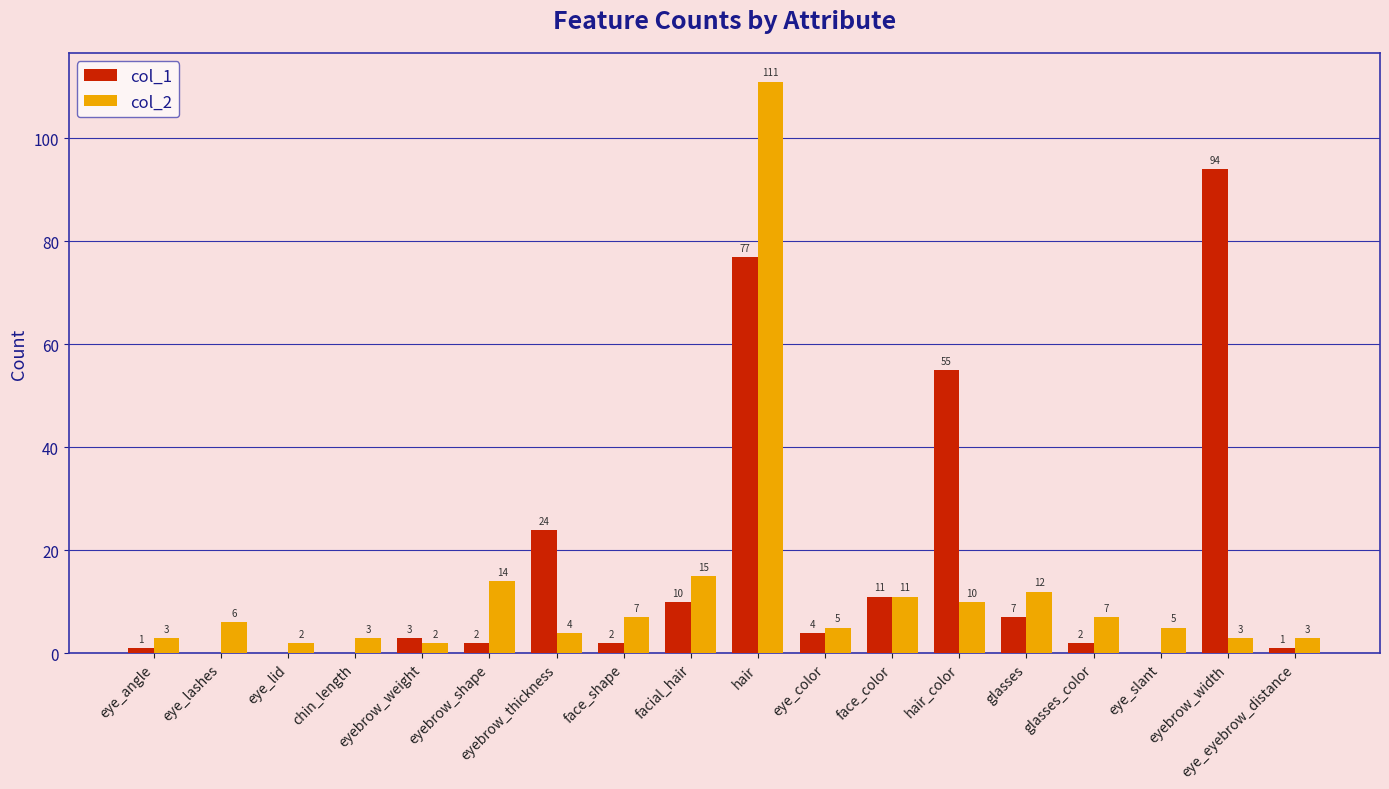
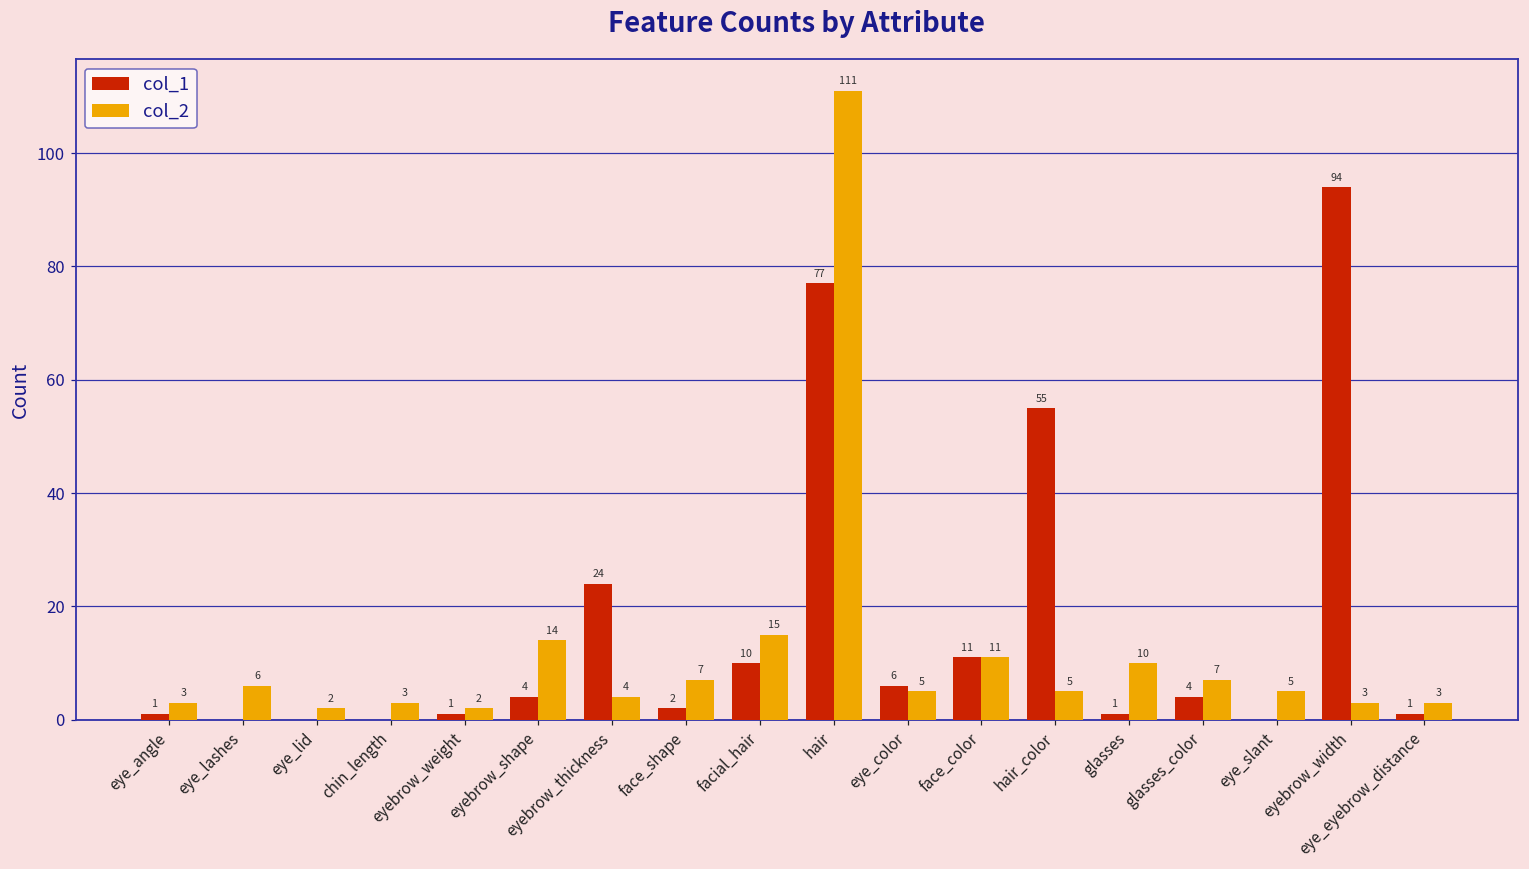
col_1, eyebrow_weight: 3 -> 1
col_1, eyebrow_shape: 2 -> 4
col_1, eye_color: 4 -> 6
col_2, hair_color: 10 -> 5
col_1, glasses: 7 -> 1
col_2, glasses: 12 -> 10
col_1, glasses_color: 2 -> 4
